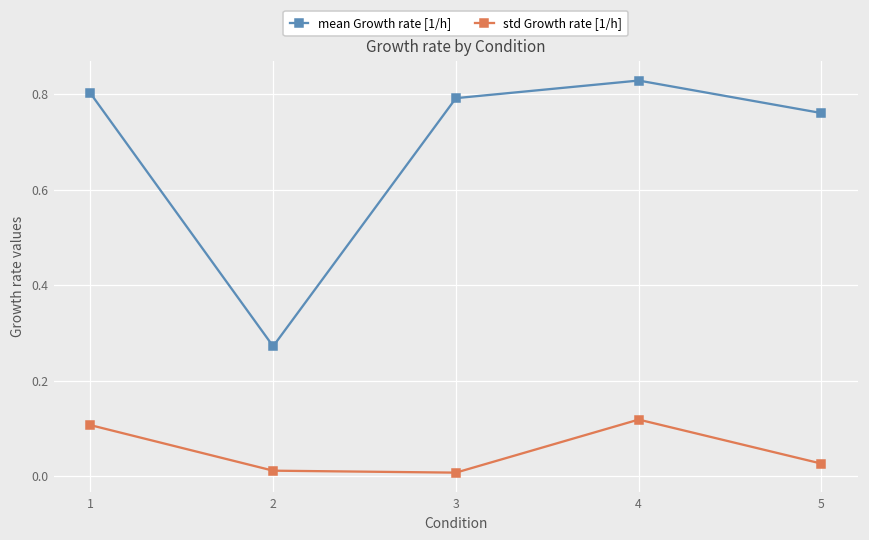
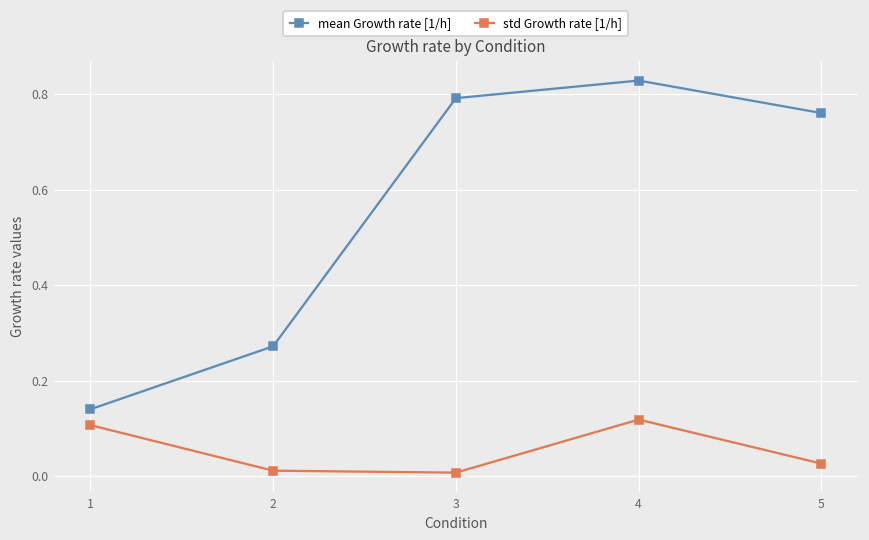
mean Growth rate [1/h], 1: 0.80 -> 0.14
